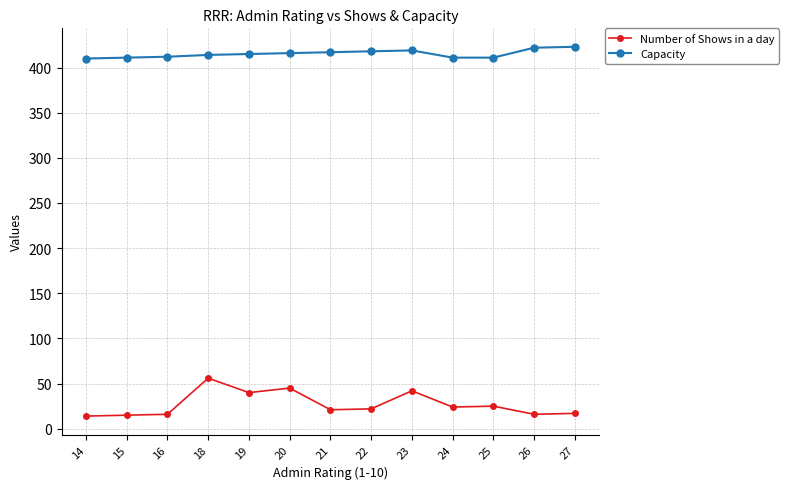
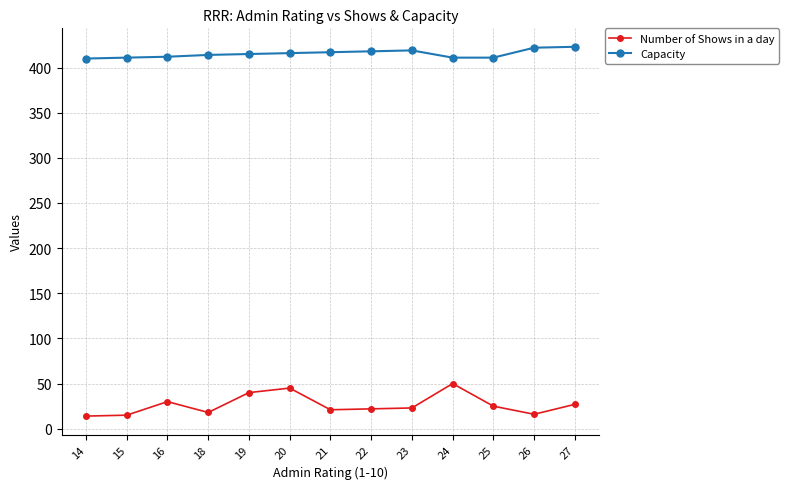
Number of Shows in a day, 16: 20 -> 30
Number of Shows in a day, 18: 60 -> 20
Number of Shows in a day, 23: 40 -> 20
Number of Shows in a day, 24: 20 -> 50
Number of Shows in a day, 27: 20 -> 30
